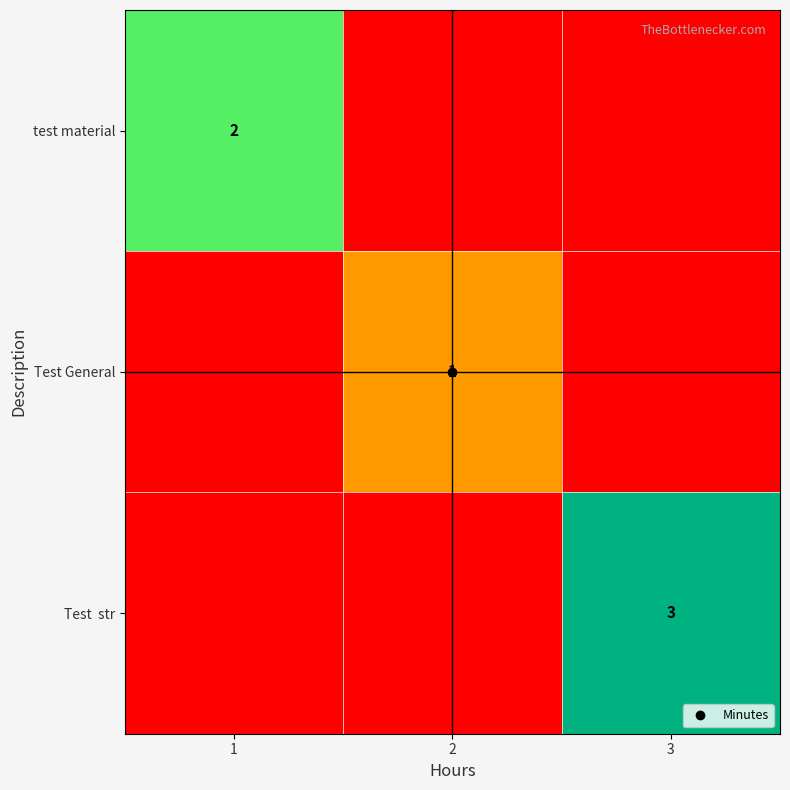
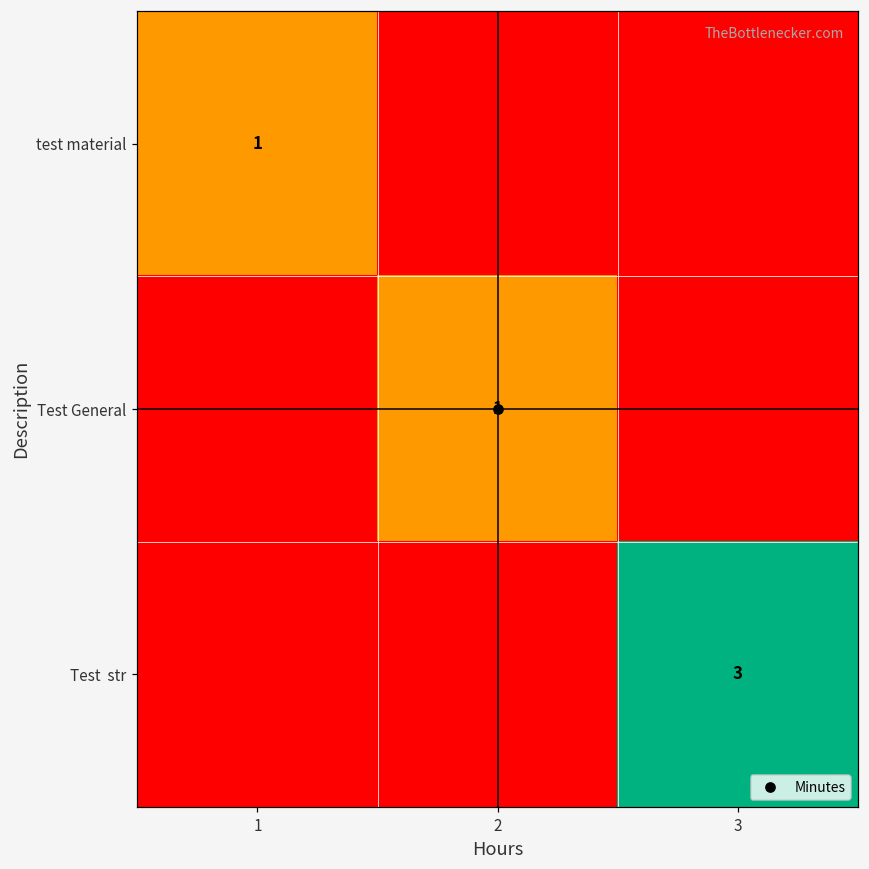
test material, 1: 2 -> 1
